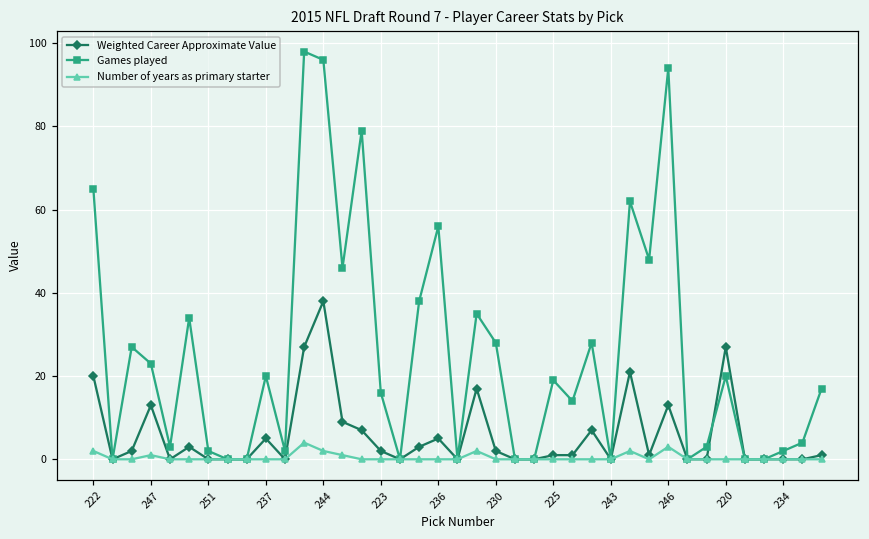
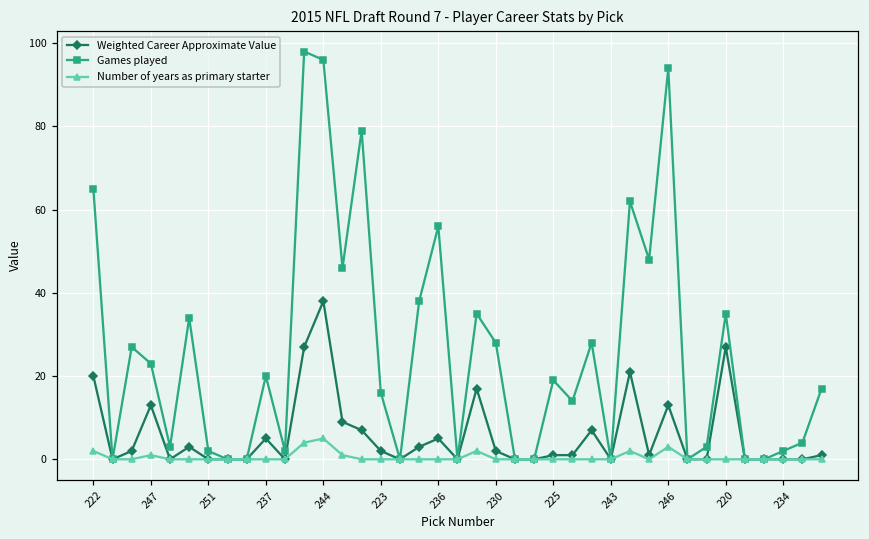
Number of years as primary starter, 244: 2 -> 5
Games played, 220: 20 -> 35
